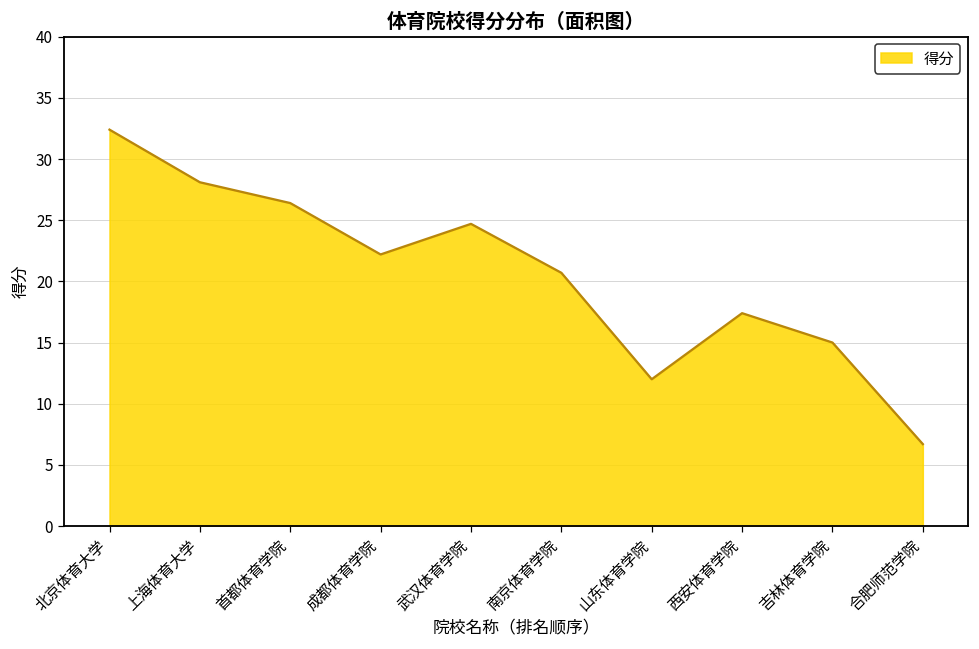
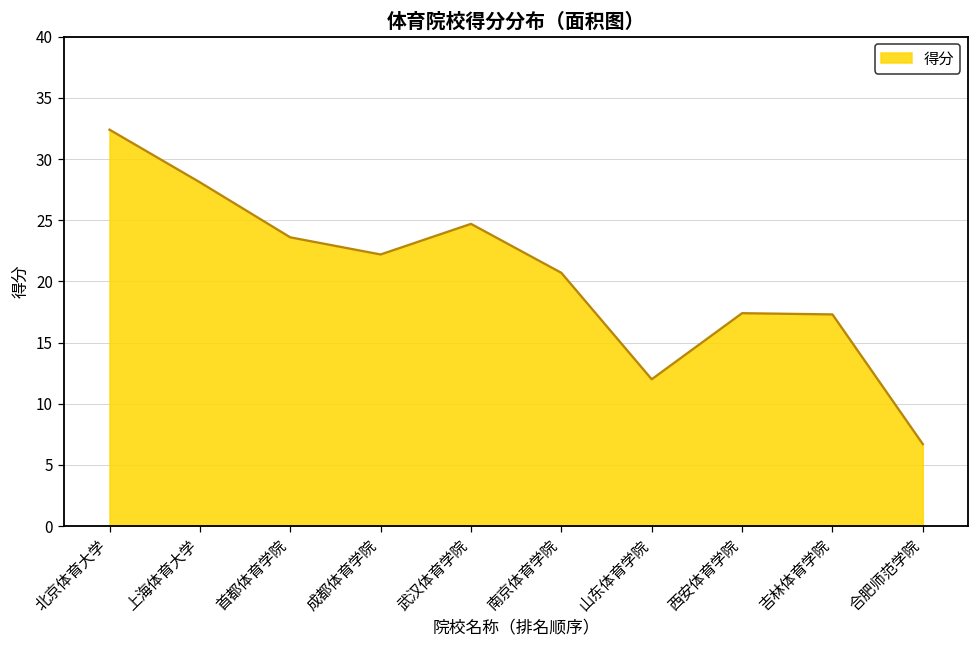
首都体育学院: 26.4 -> 23.6
吉林体育学院: 15.0 -> 17.3
